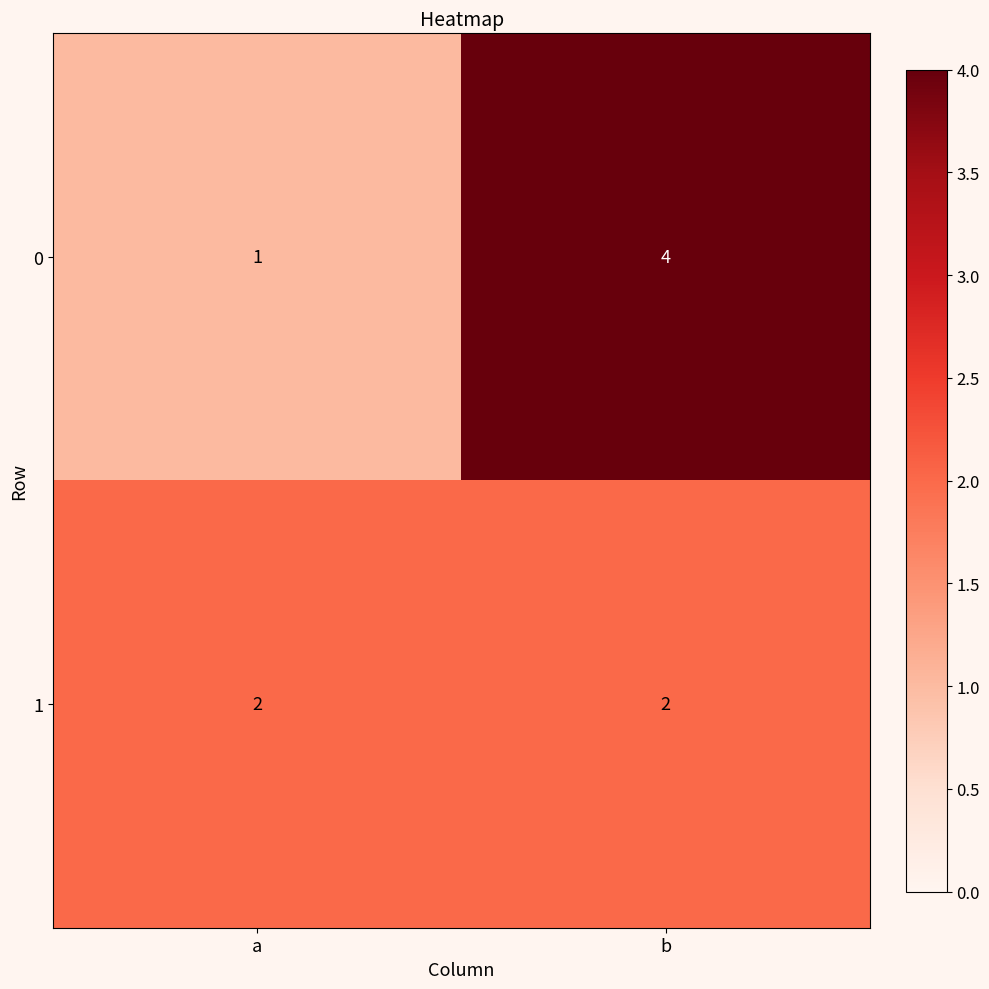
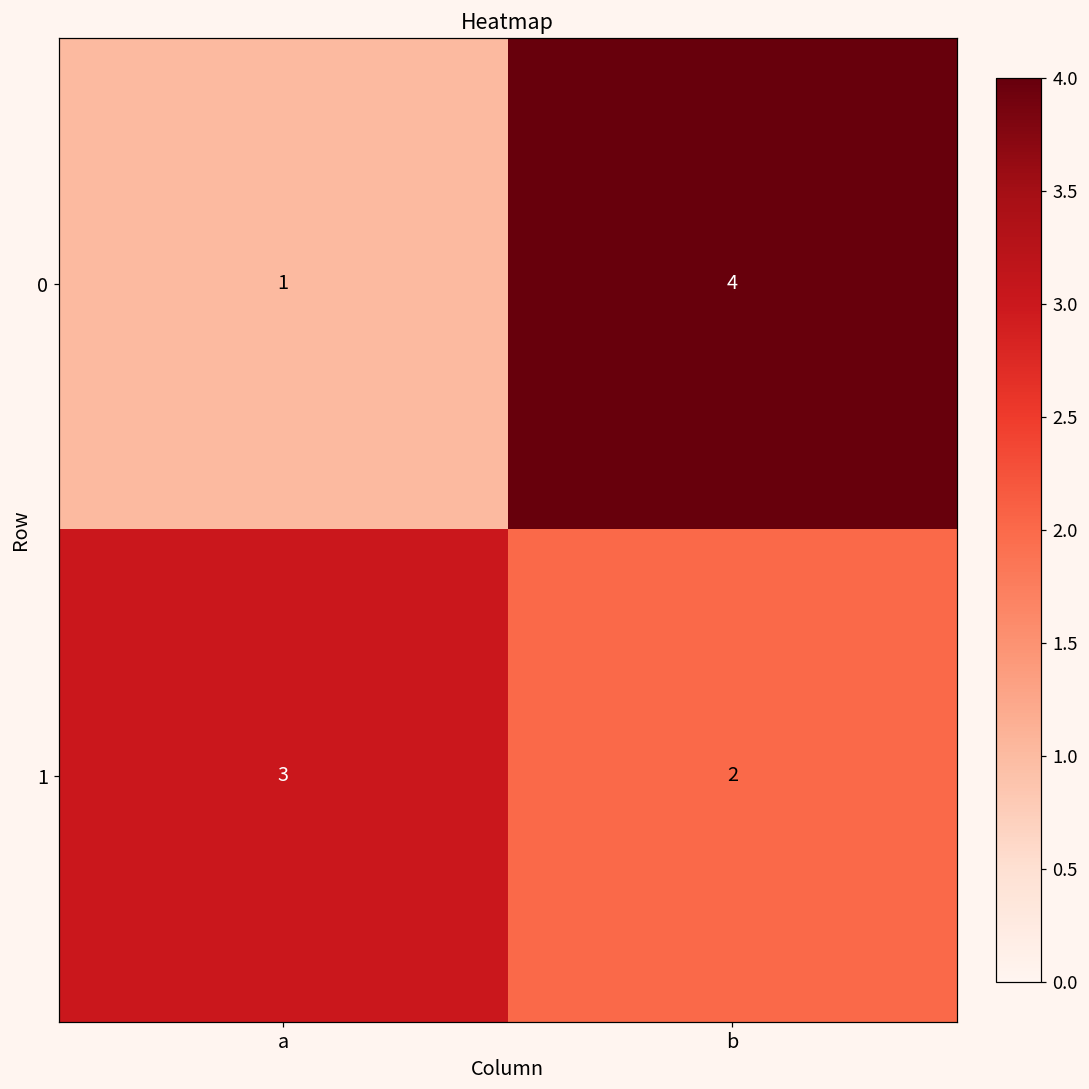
1, a: 2 -> 3
